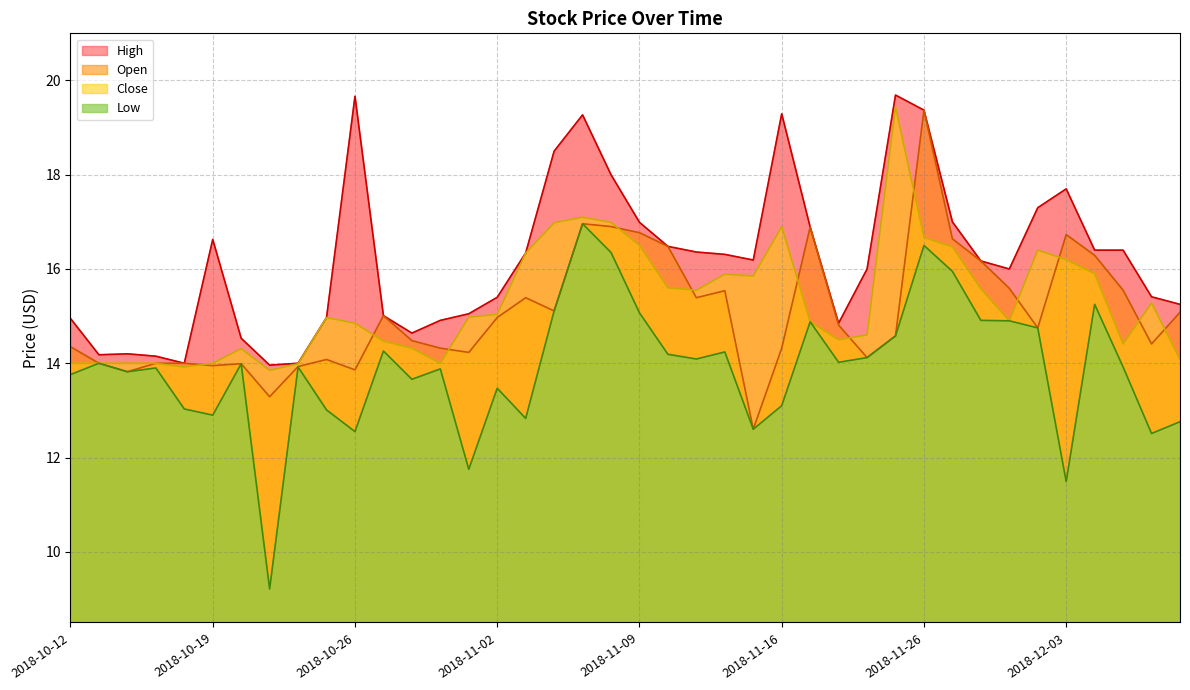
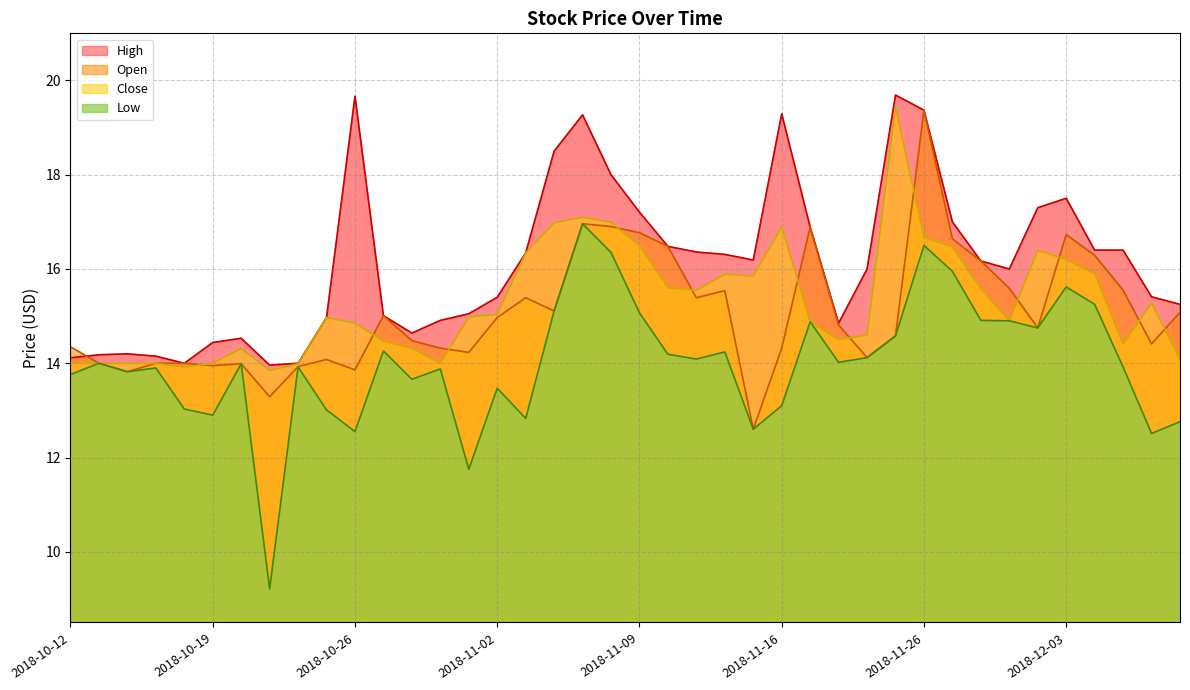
High, 2018-10-12: 14.9 -> 14.1
High, 2018-10-19: 16.6 -> 14.4
High, 2018-11-09: 17.0 -> 17.2
High, 2018-12-03: 17.7 -> 17.5
Low, 2018-12-03: 11.5 -> 15.6
